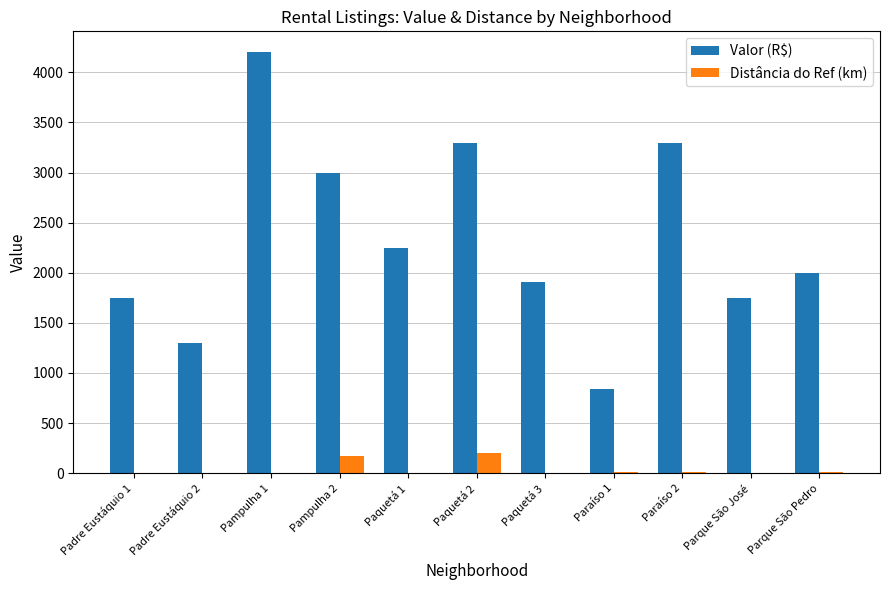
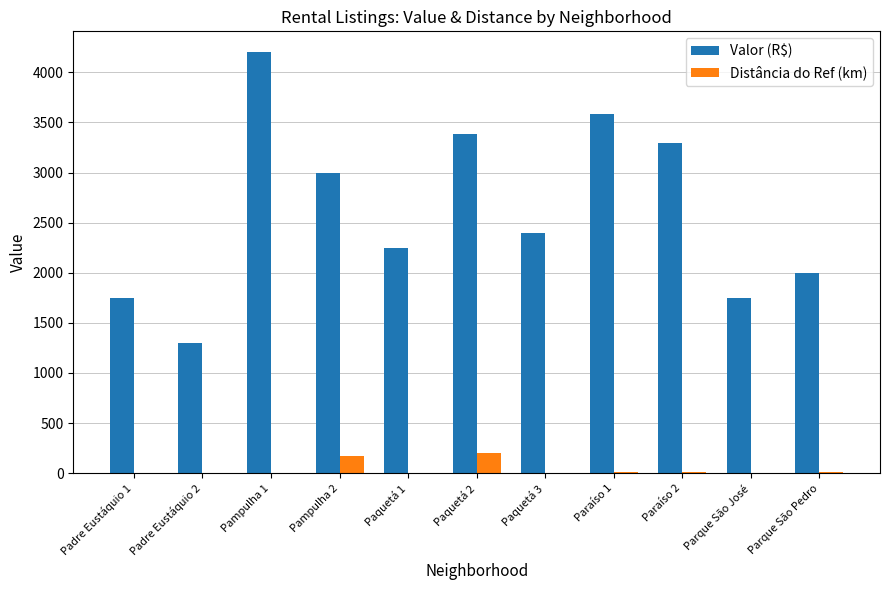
Valor (R$), Paquetá 2: 3300 -> 3390
Valor (R$), Paquetá 3: 1910 -> 2400
Valor (R$), Paraíso 1: 840 -> 3580
